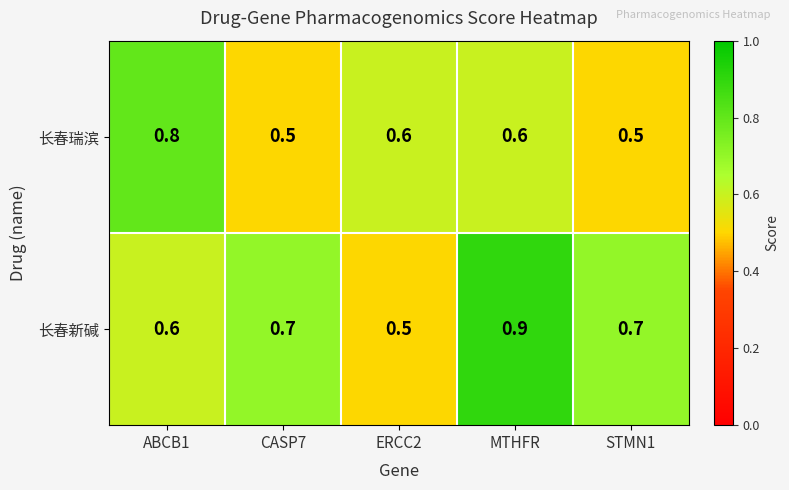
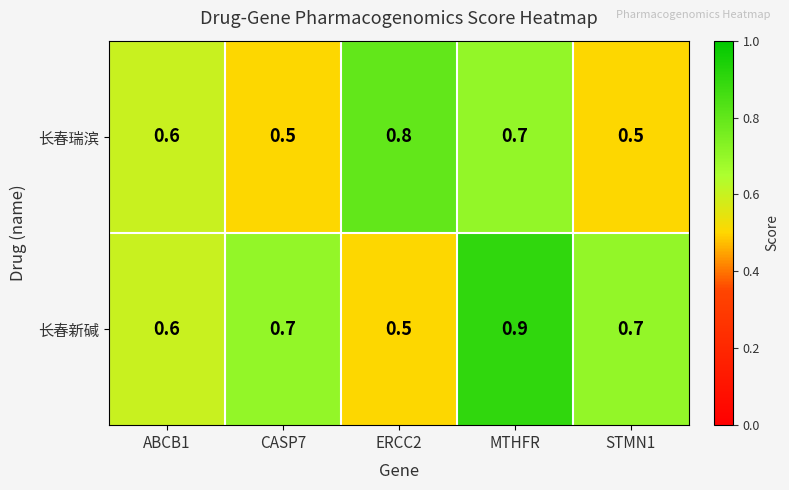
长春瑞滨, ABCB1: 0.8 -> 0.6
长春瑞滨, ERCC2: 0.6 -> 0.8
长春瑞滨, MTHFR: 0.6 -> 0.7
